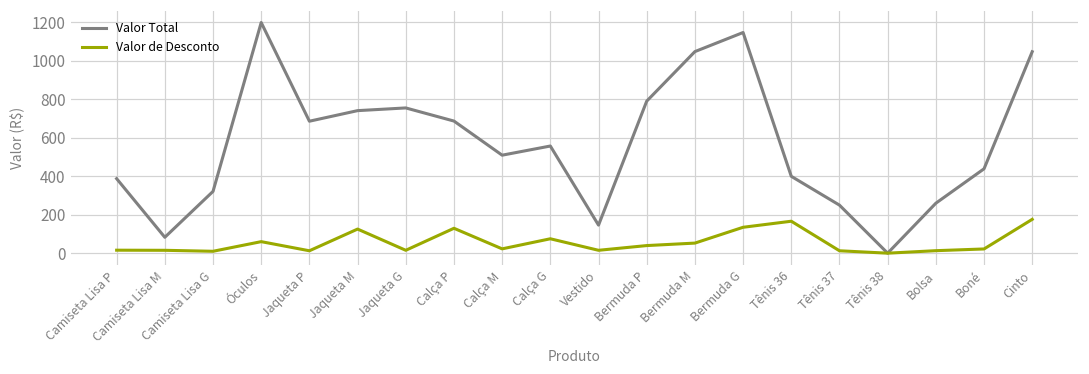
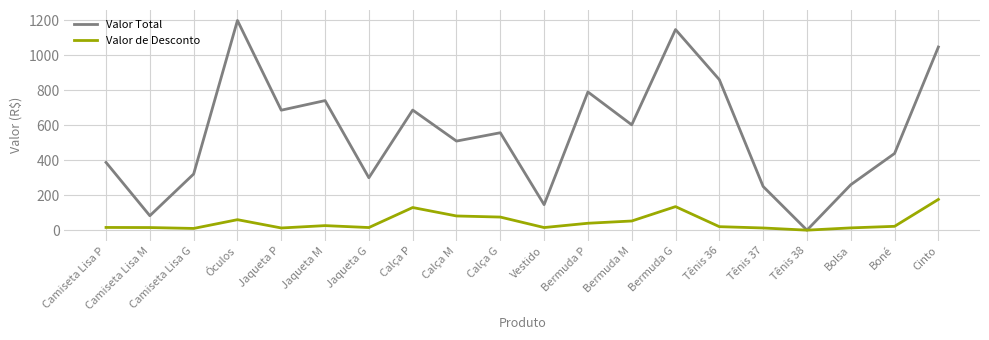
Valor de Desconto, Jaqueta M: 130 -> 30
Valor Total, Jaqueta G: 760 -> 300
Valor de Desconto, Calça M: 20 -> 80
Valor Total, Bermuda M: 1050 -> 600
Valor Total, Tênis 36: 400 -> 860
Valor de Desconto, Tênis 36: 170 -> 20
